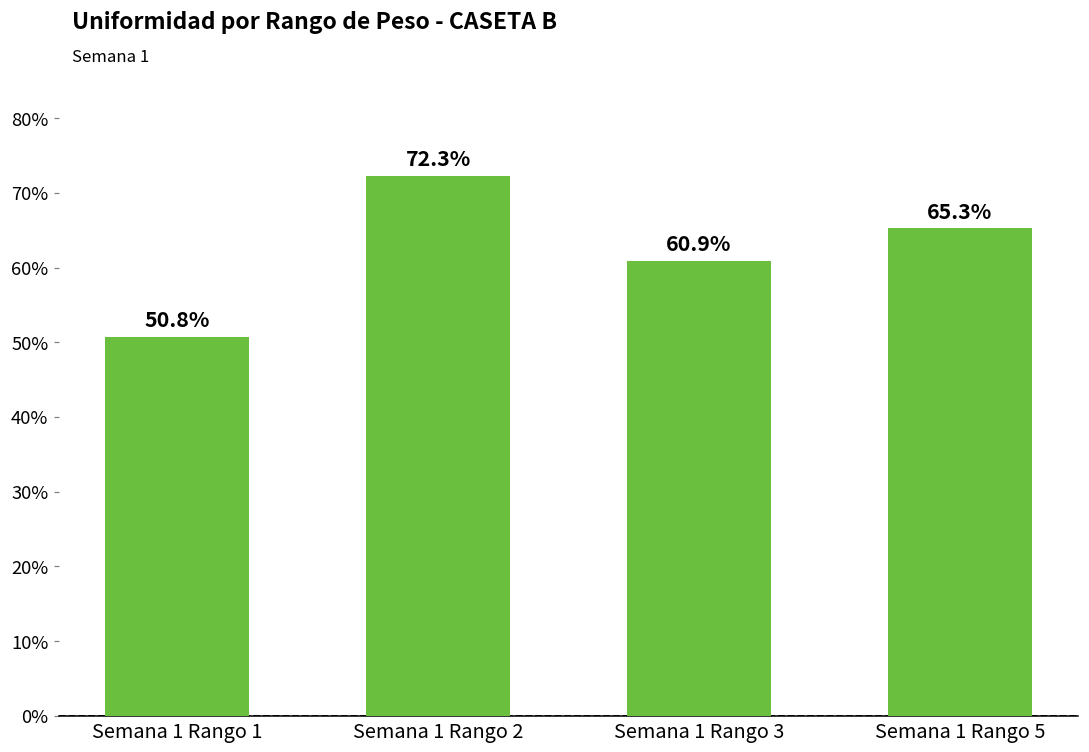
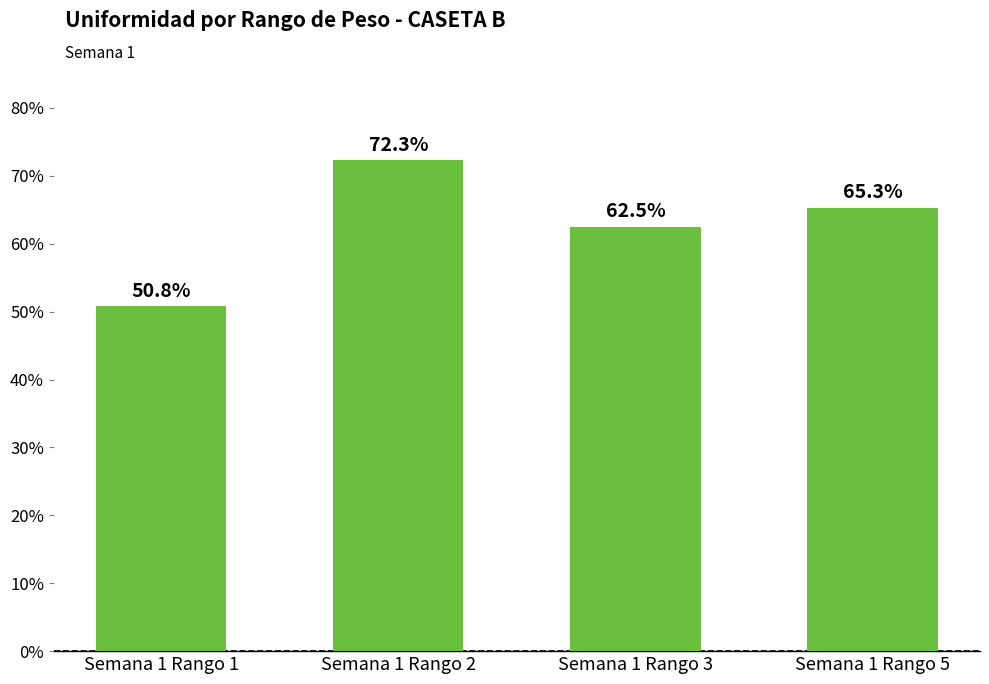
Semana 1 Rango 3: 60.9% -> 62.5%
